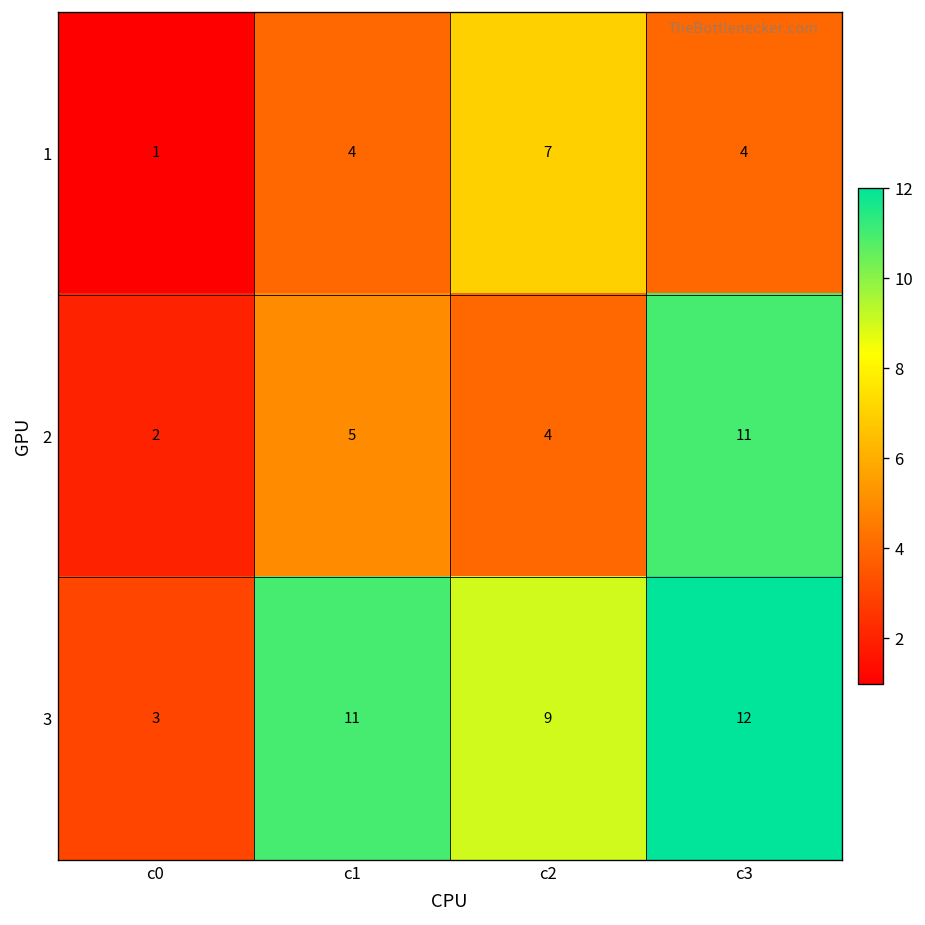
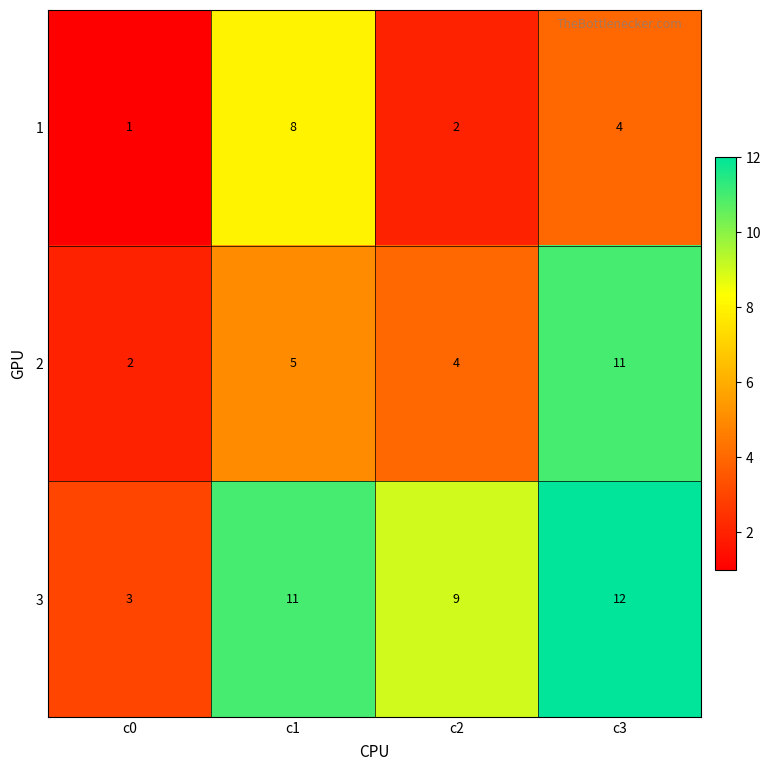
1, c1: 4 -> 8
1, c2: 7 -> 2
